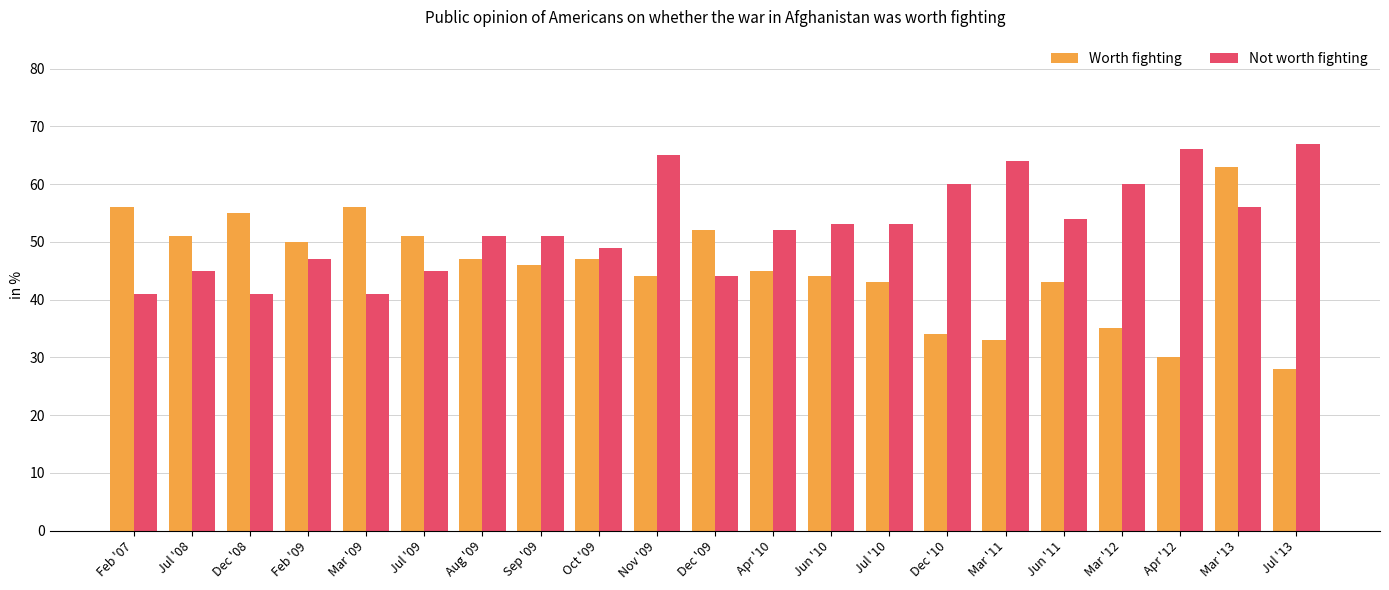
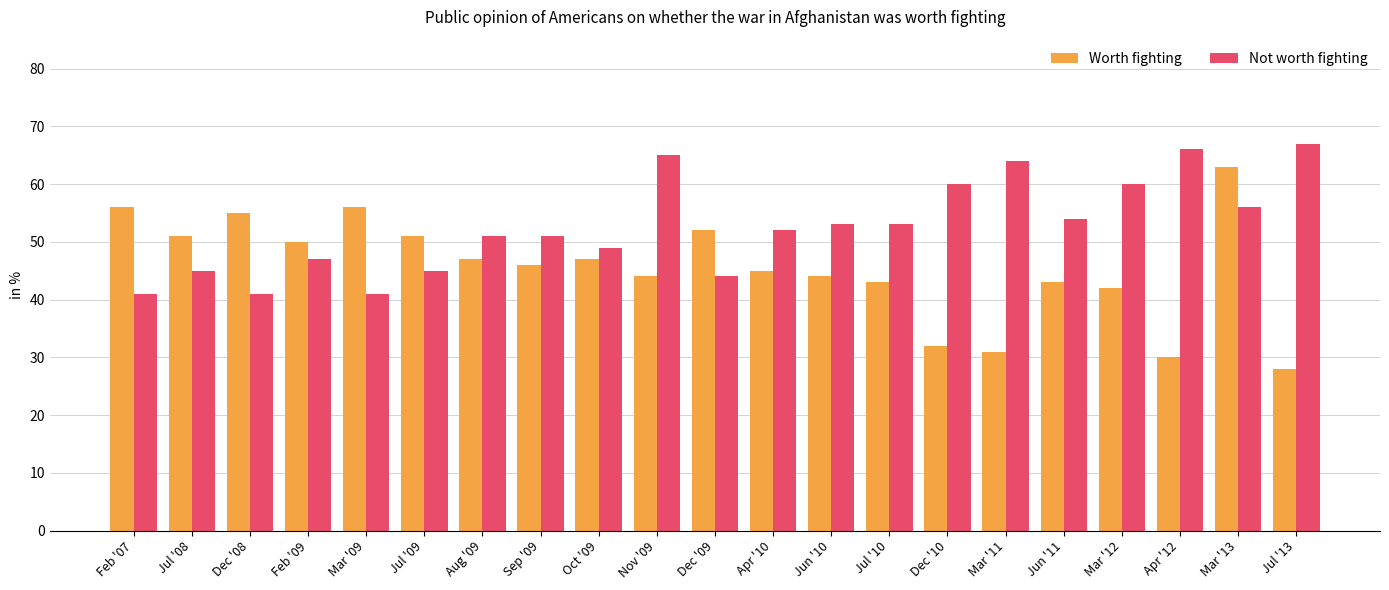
Worth fighting, Dec '10: 34 -> 32
Worth fighting, Mar '11: 33 -> 31
Worth fighting, Mar '12: 35 -> 42
